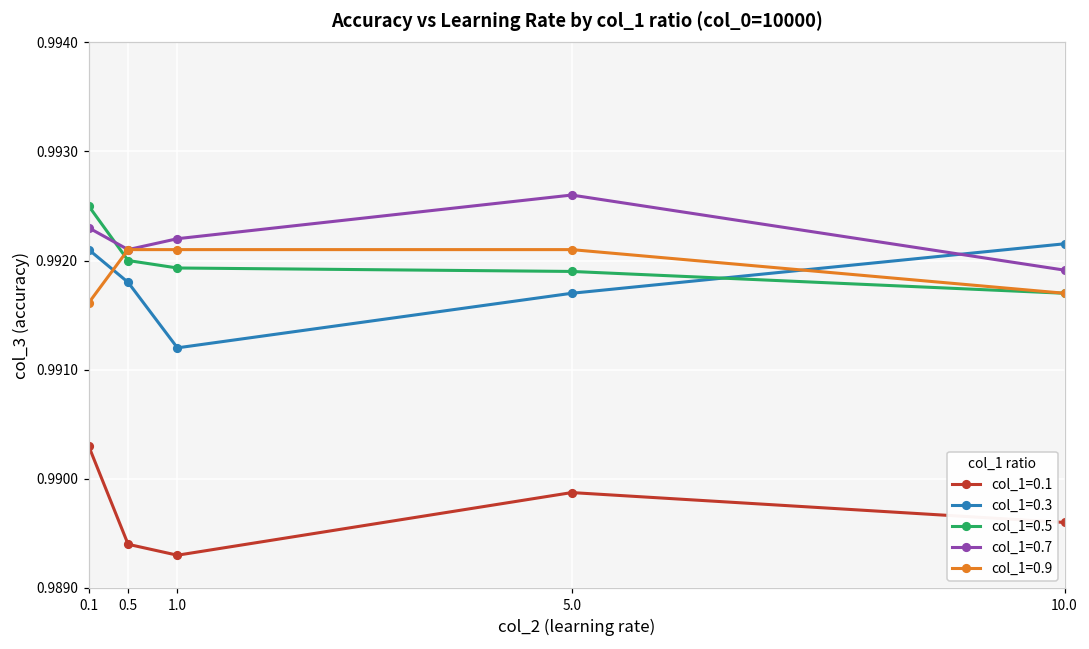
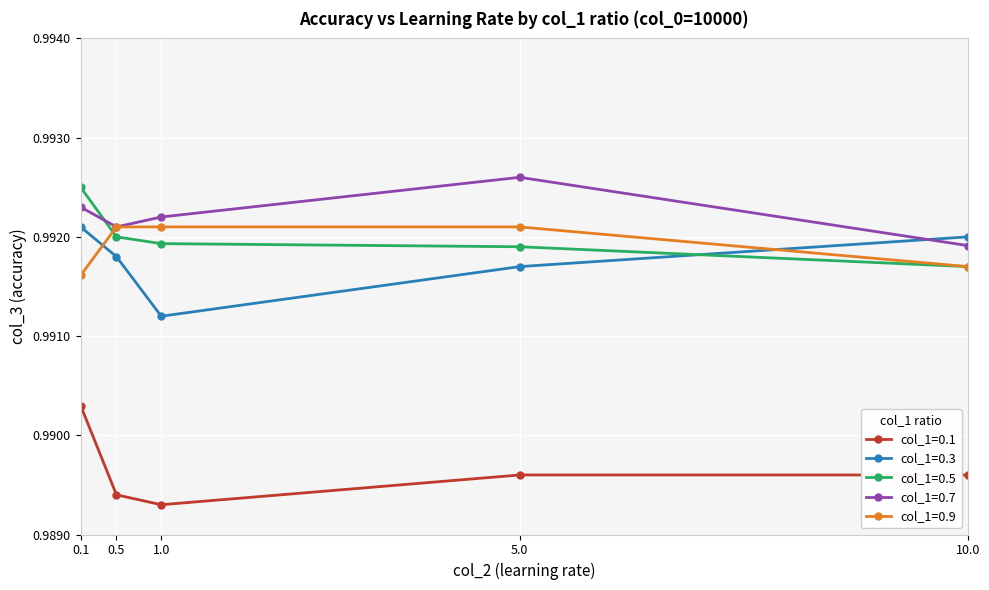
col_1=0.1, 5.0: 0.9899 -> 0.9896
col_1=0.3, 10.0: 0.9922 -> 0.9920
